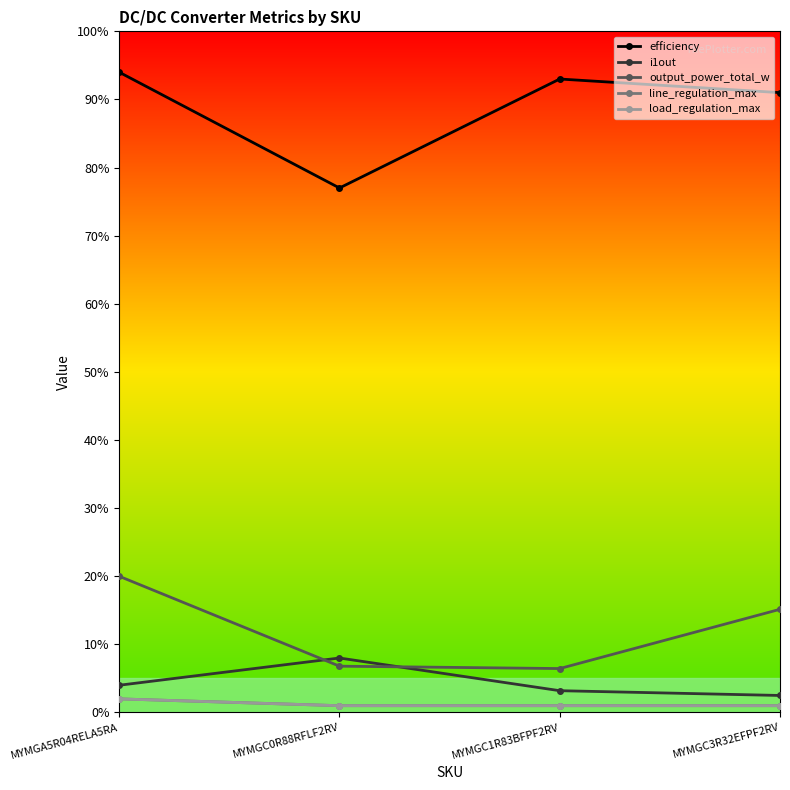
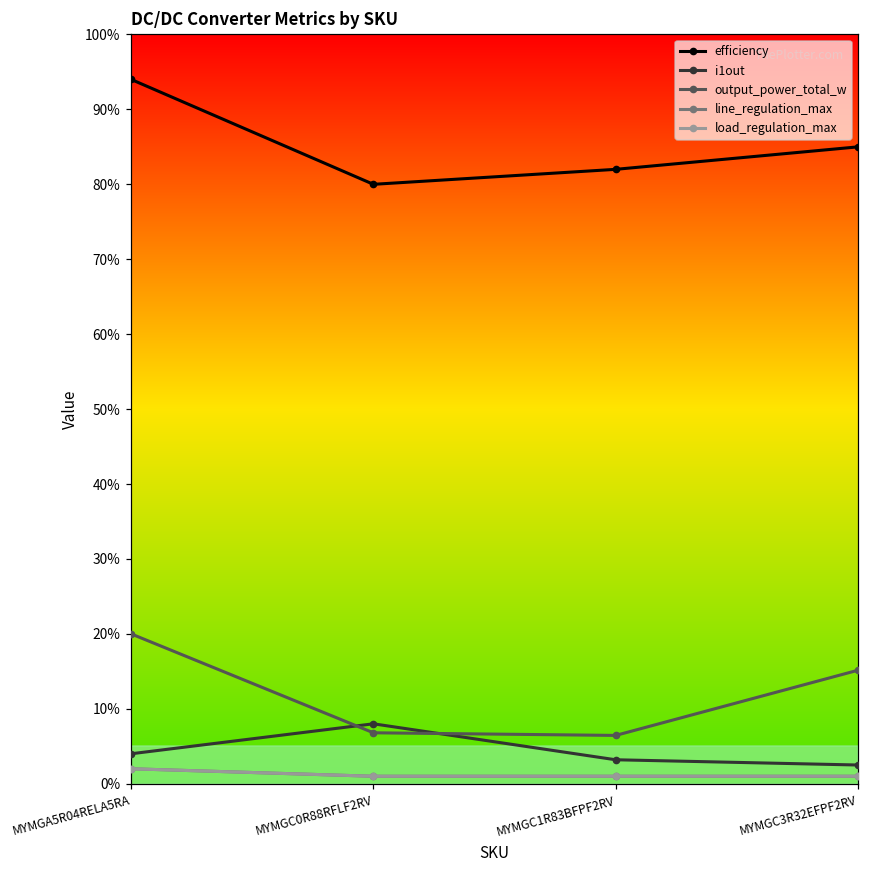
efficiency, MYMGC0R88RFLF2RV: 77% -> 80%
efficiency, MYMGC1R83BFPF2RV: 93% -> 82%
efficiency, MYMGC3R32EFPF2RV: 91% -> 85%
